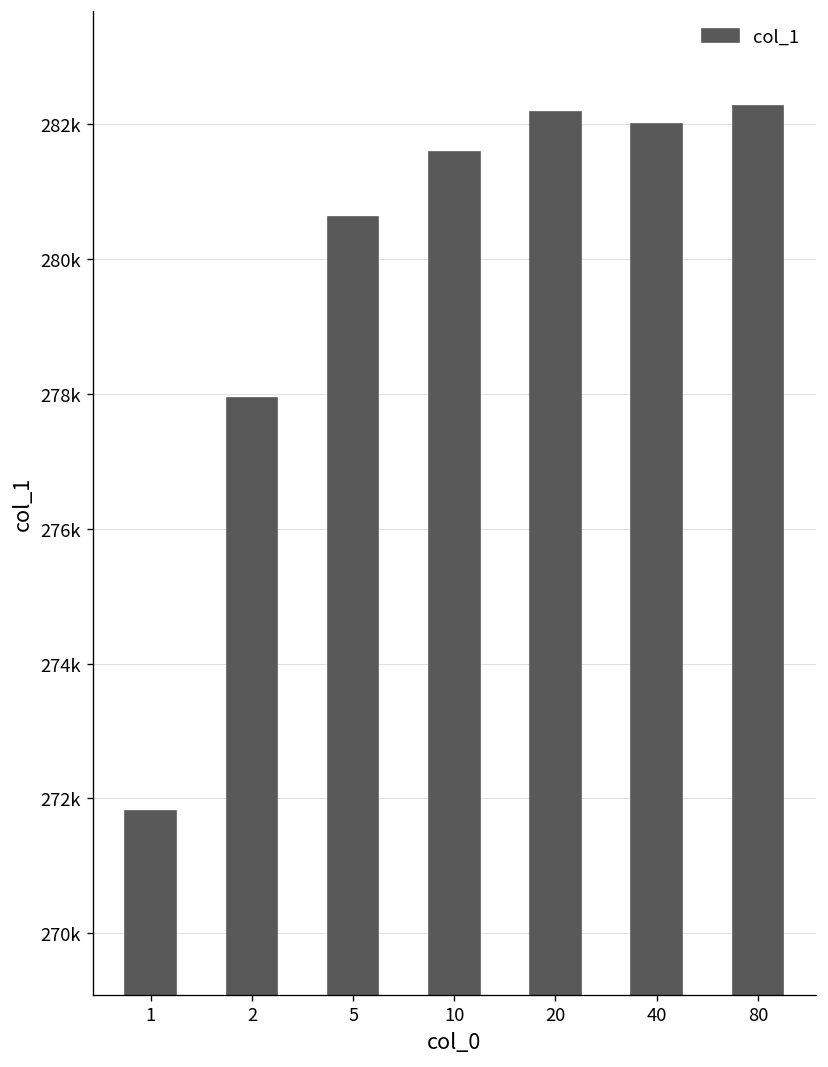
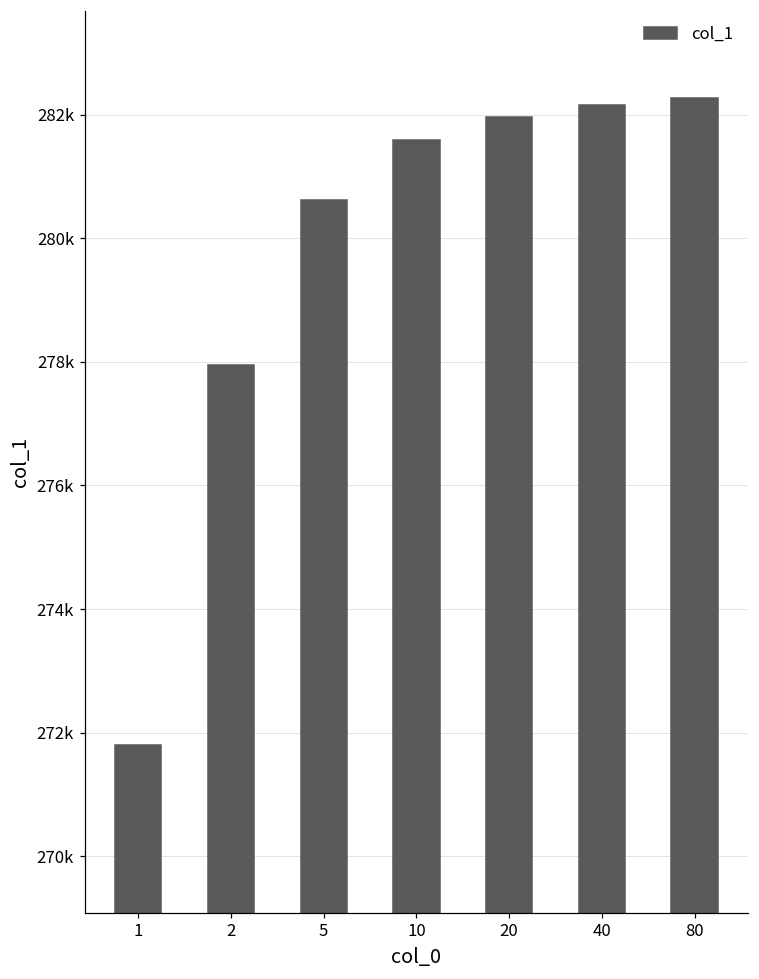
20: 282200 -> 282000
40: 282000 -> 282200
